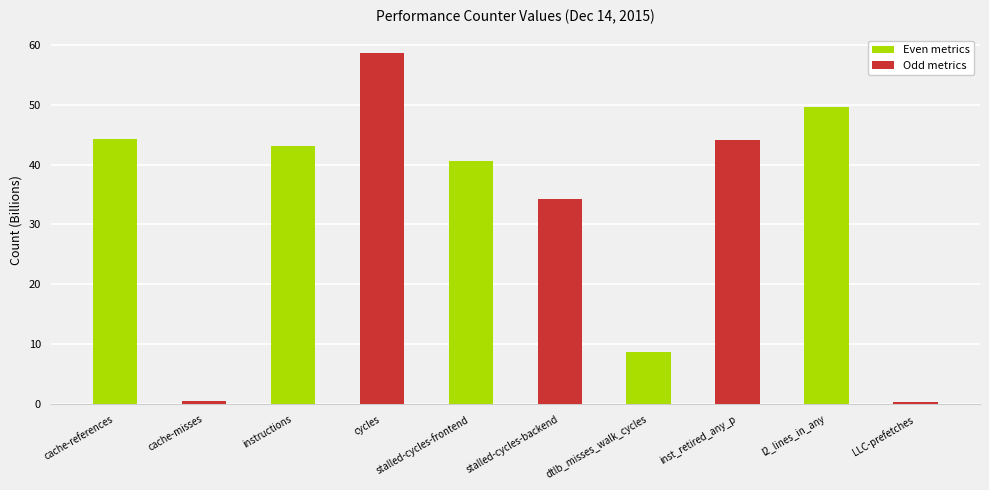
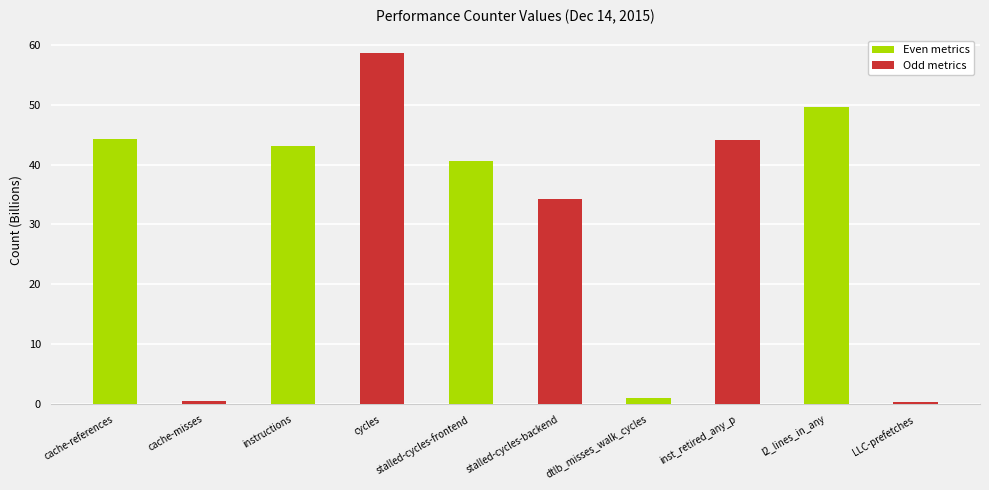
dtlb_misses_walk_cycles: 9 -> 1
